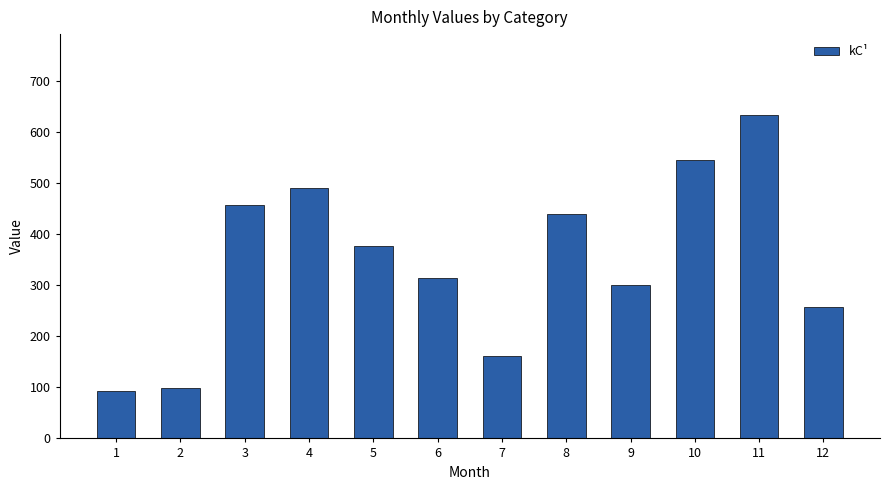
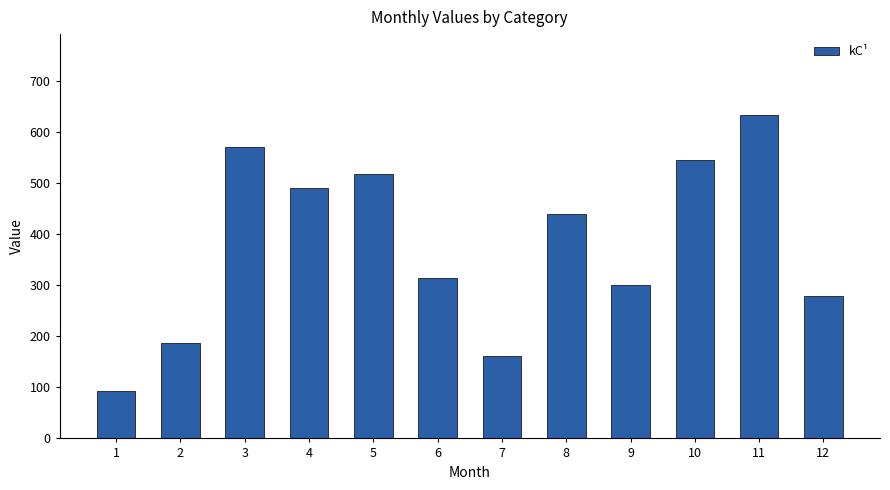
2: 100 -> 190
3: 460 -> 570
5: 380 -> 520
12: 260 -> 280
